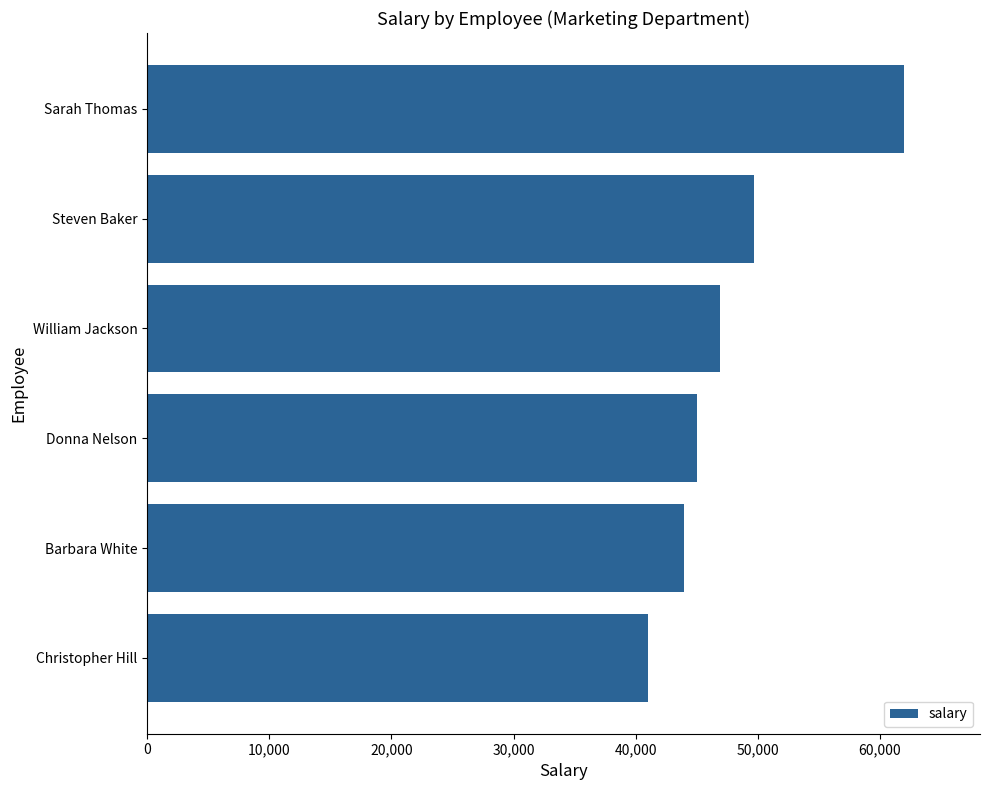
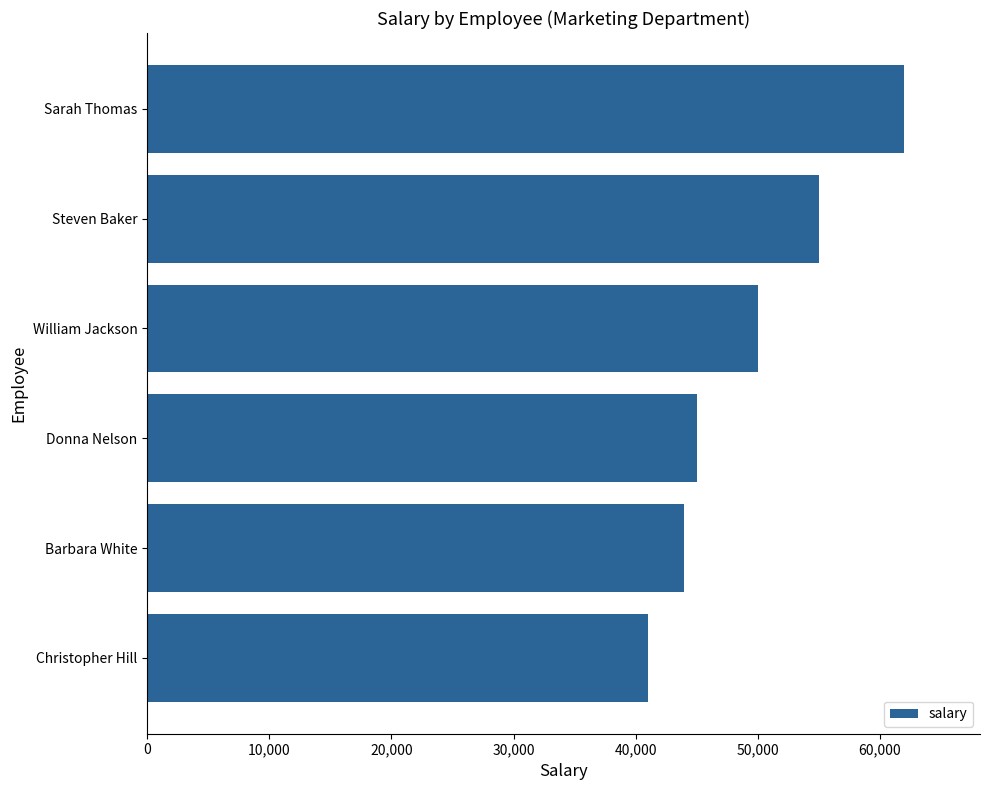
Steven Baker: 49,700 -> 55,000
William Jackson: 46,900 -> 50,000
